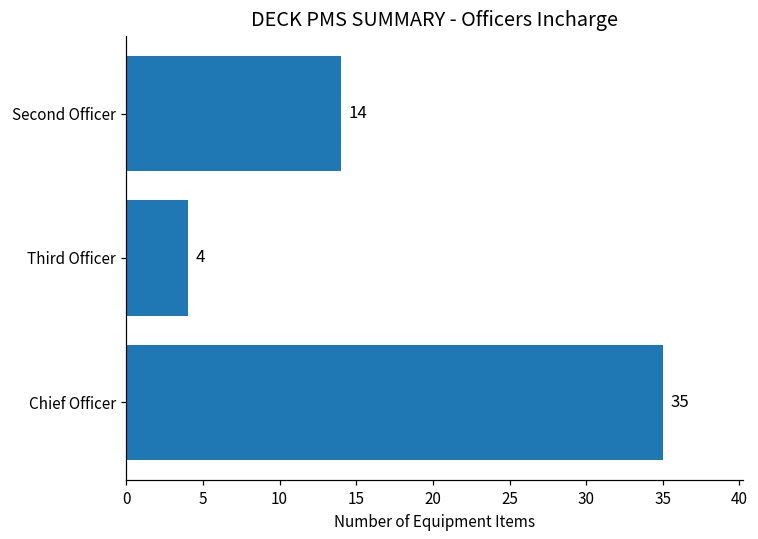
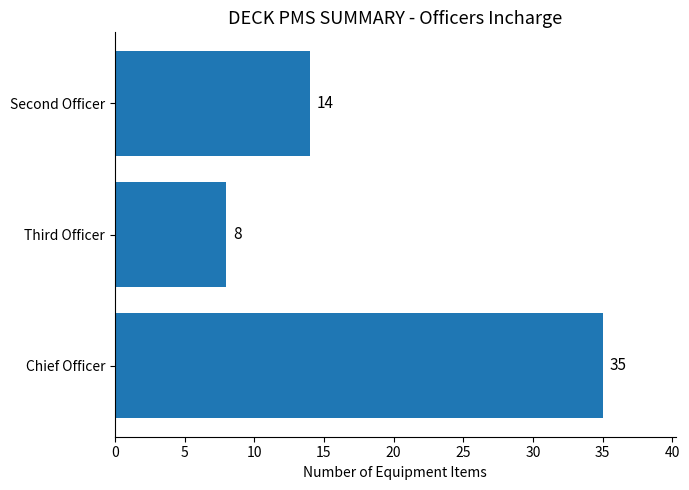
Third Officer: 4 -> 8
